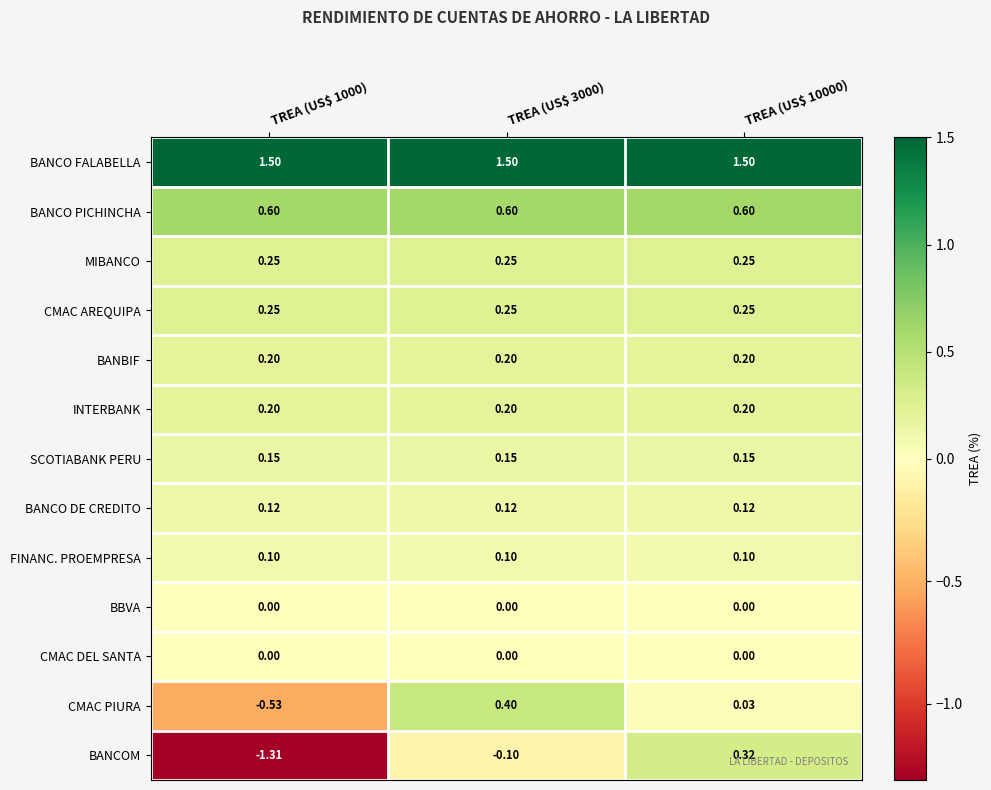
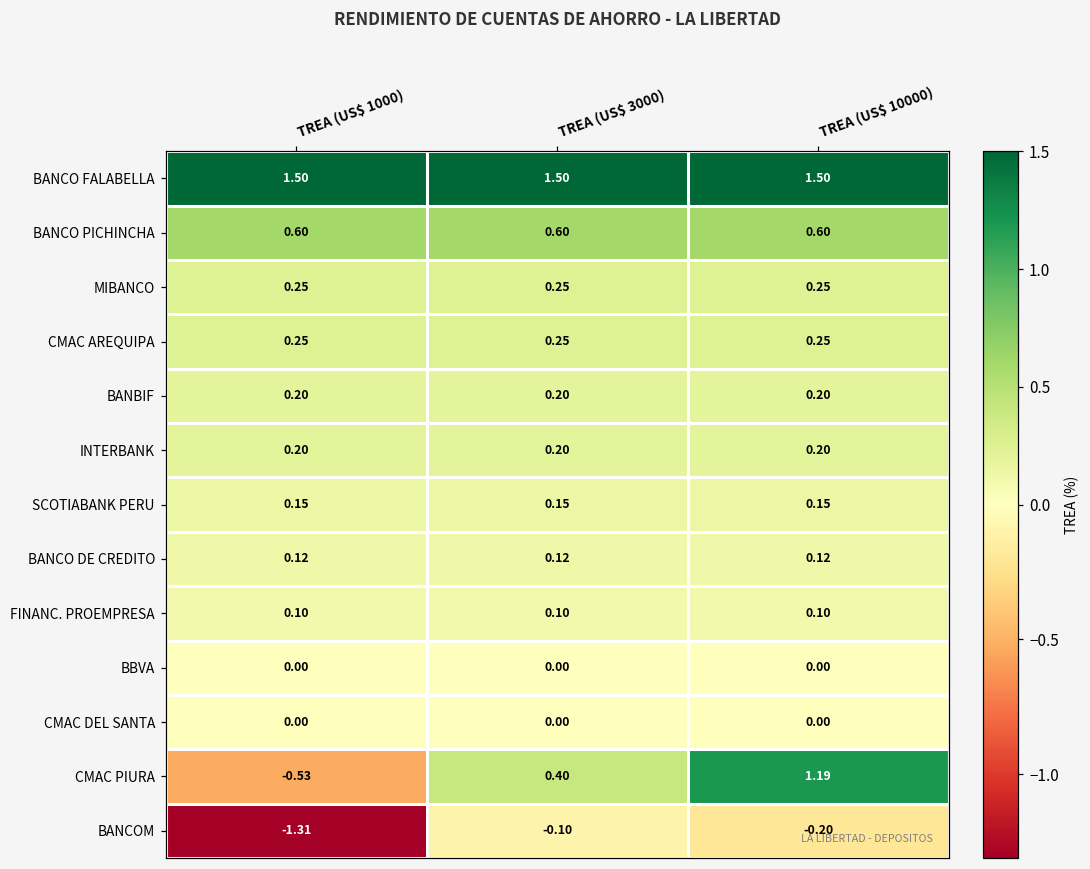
CMAC PIURA, TREA (US$ 10000): 0.03 -> 1.19
BANCOM, TREA (US$ 10000): 0.32 -> -0.20
